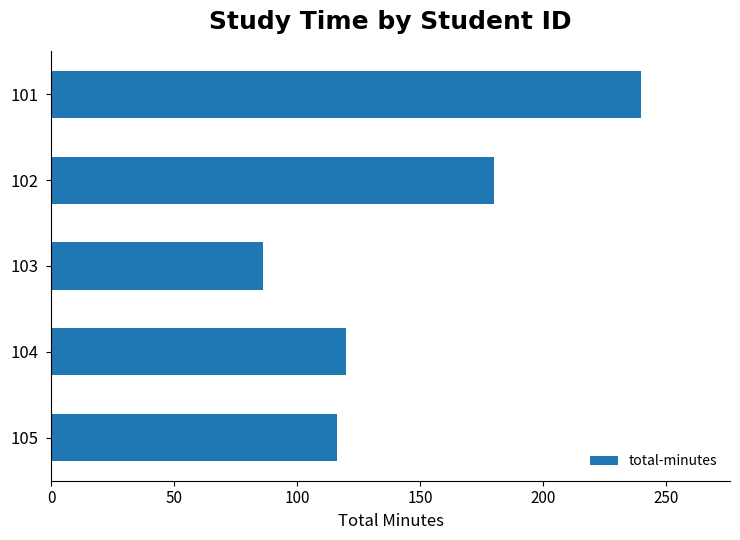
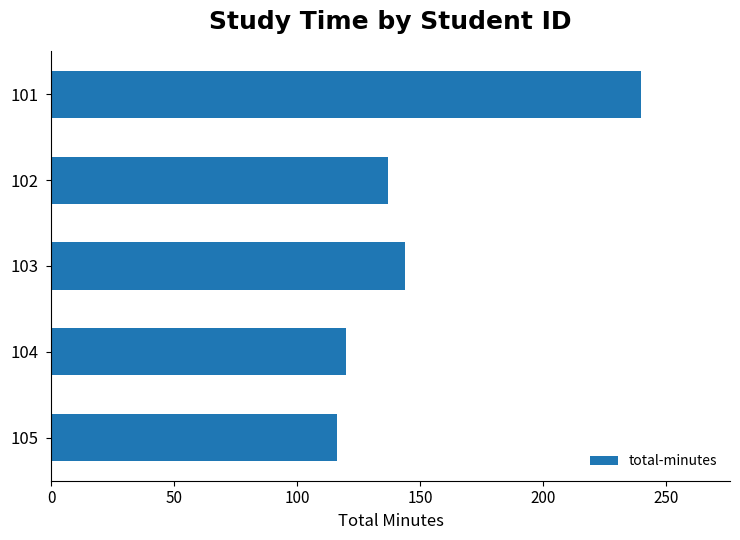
102: 180 -> 137
103: 86 -> 144
